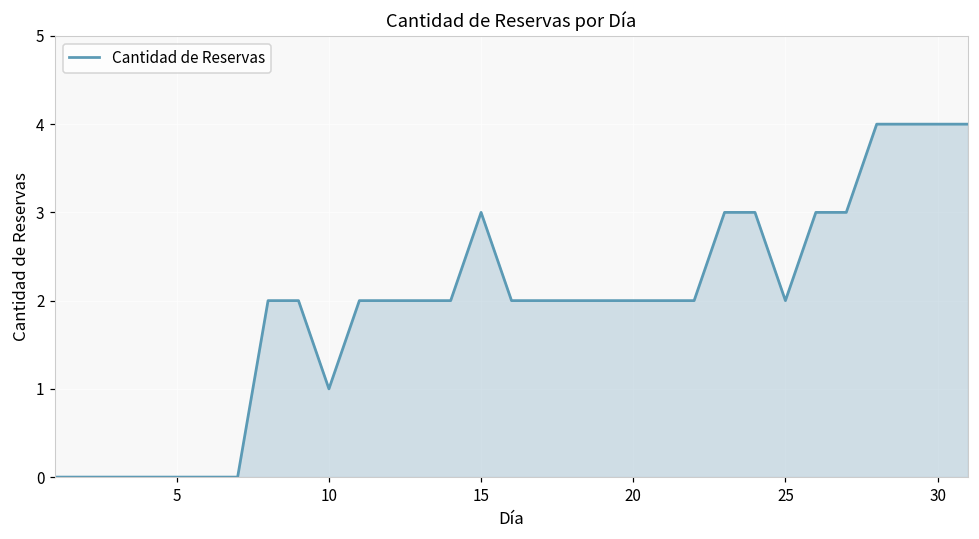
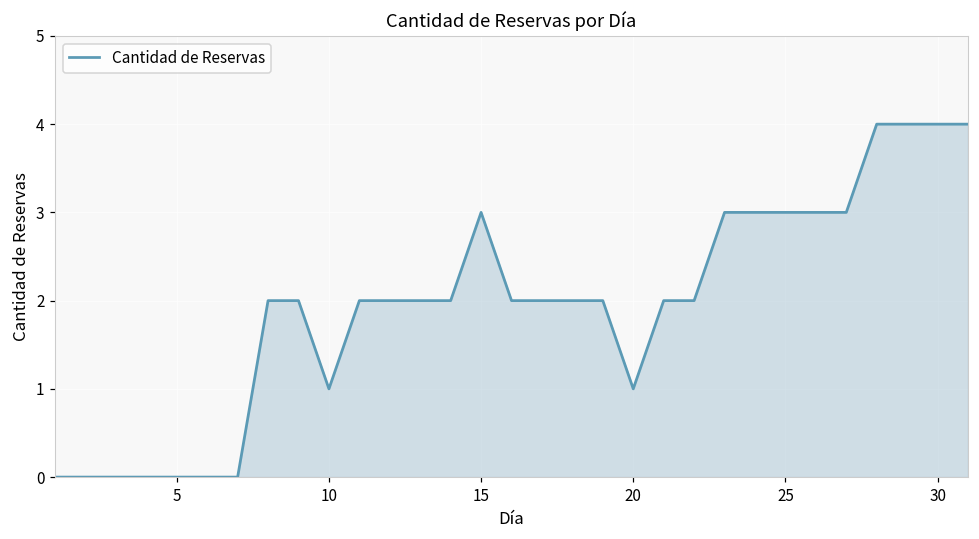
20: 2 -> 1
25: 2 -> 3
